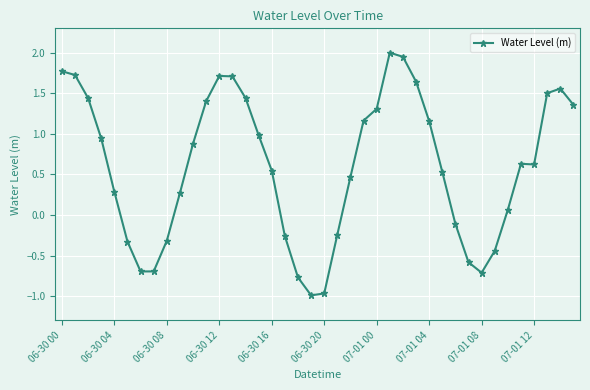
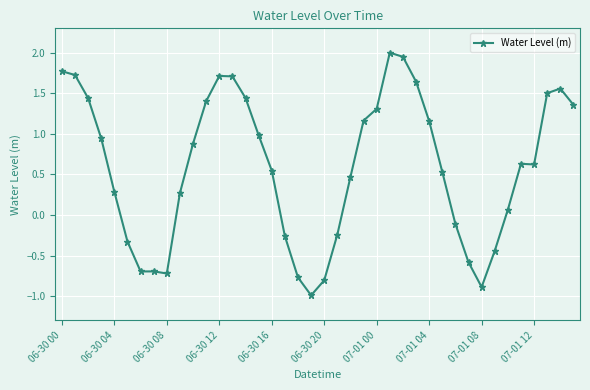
06-30 08: -0.3 -> -0.7
06-30 20: -1.0 -> -0.8
07-01 08: -0.7 -> -0.9
